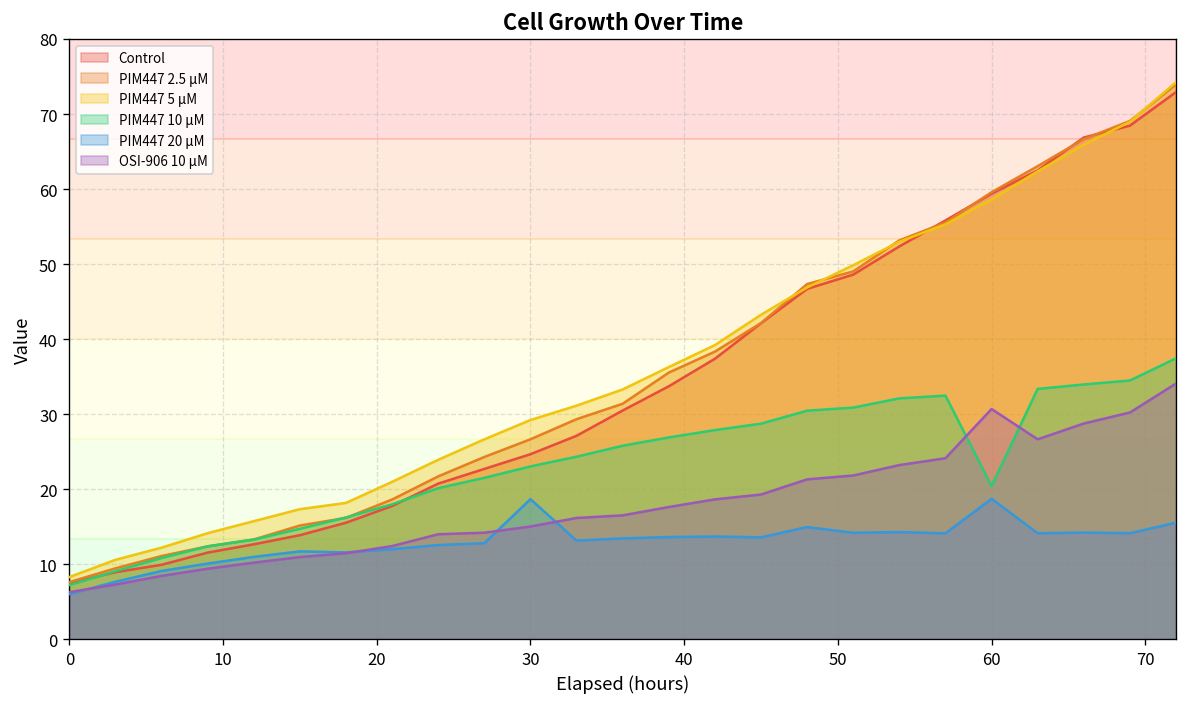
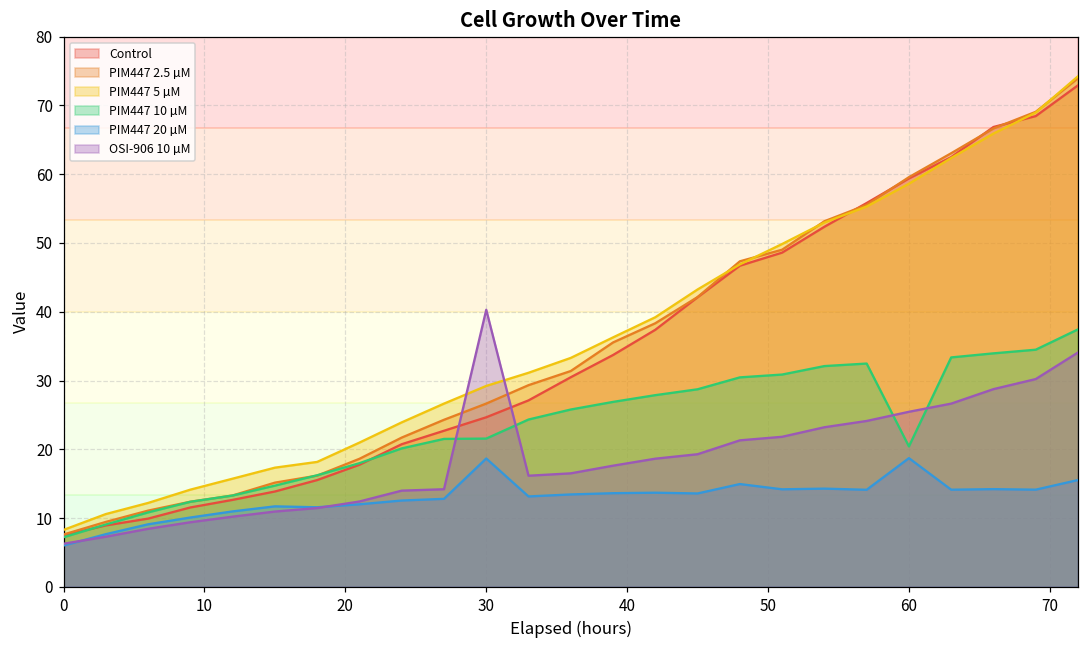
PIM447 10 µM, 30: 23 -> 22
OSI-906 10 µM, 30: 15 -> 40
OSI-906 10 µM, 60: 31 -> 25
